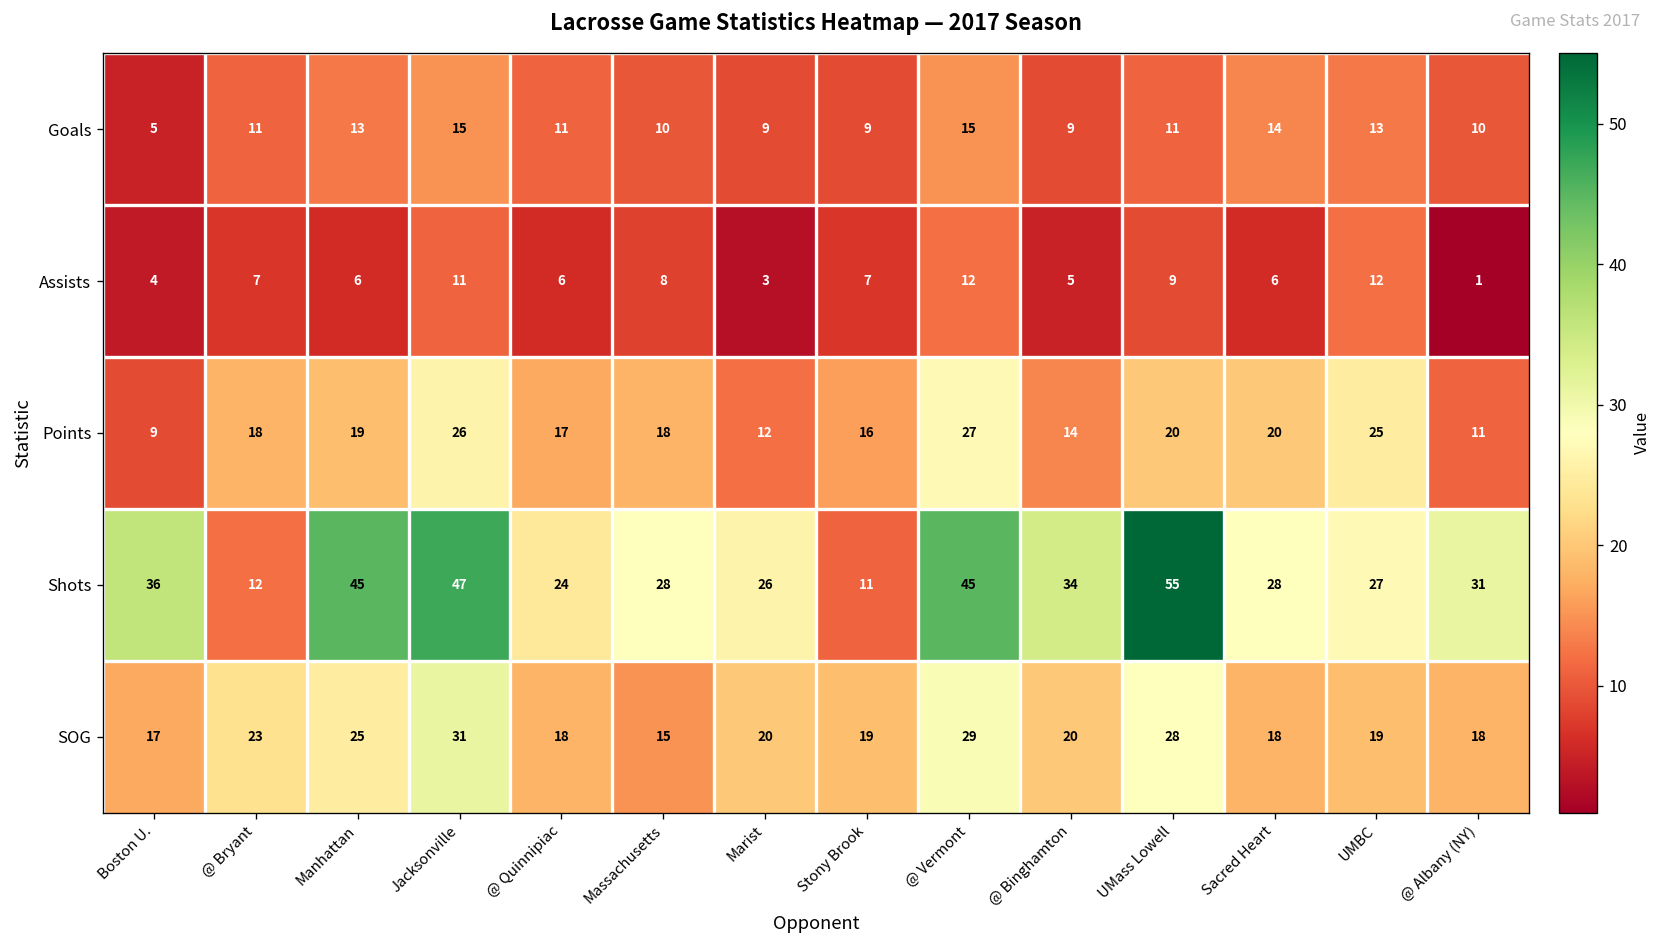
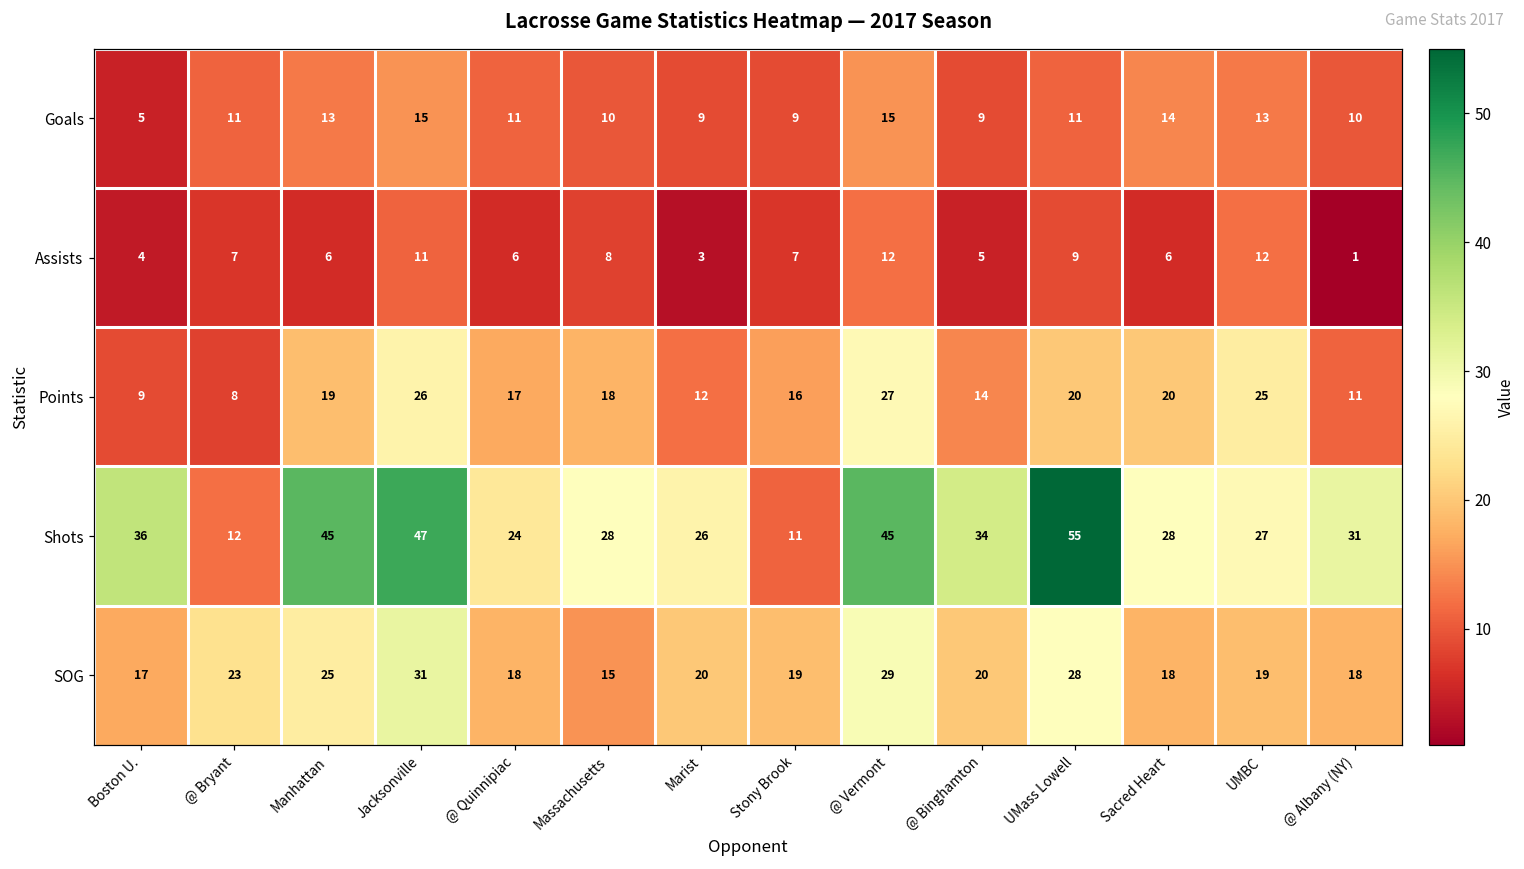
Points, @ Bryant: 18 -> 8
